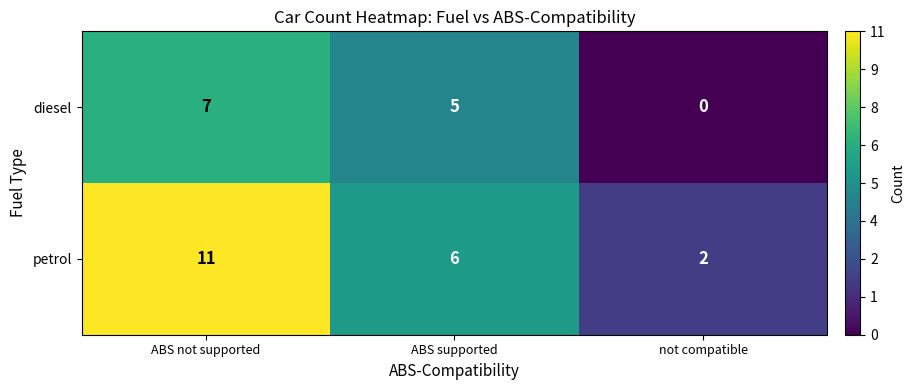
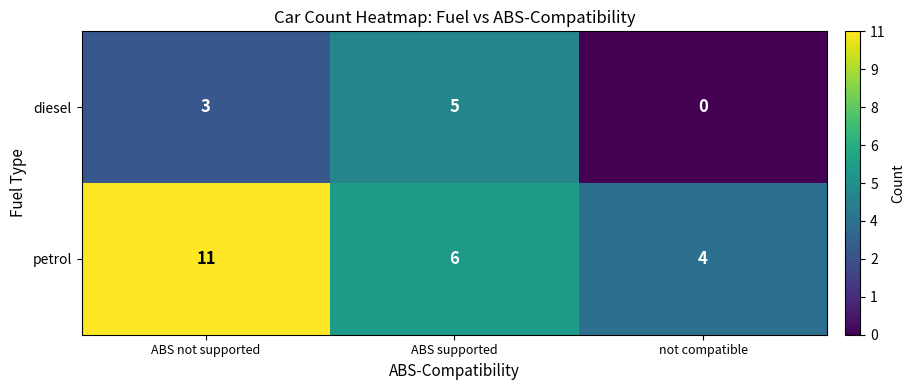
diesel, ABS not supported: 7 -> 3
petrol, not compatible: 2 -> 4
